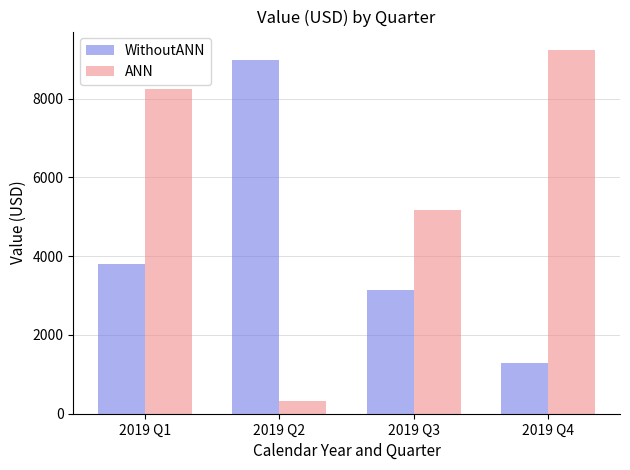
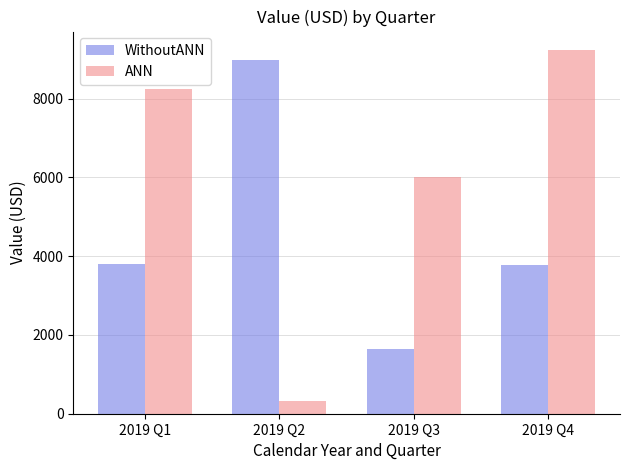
WithoutANN, 2019 Q3: 3100 -> 1600
ANN, 2019 Q3: 5200 -> 6000
WithoutANN, 2019 Q4: 1300 -> 3800
